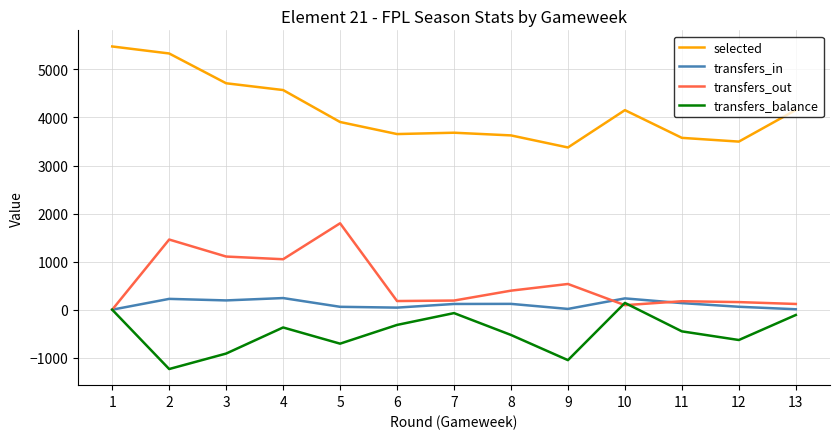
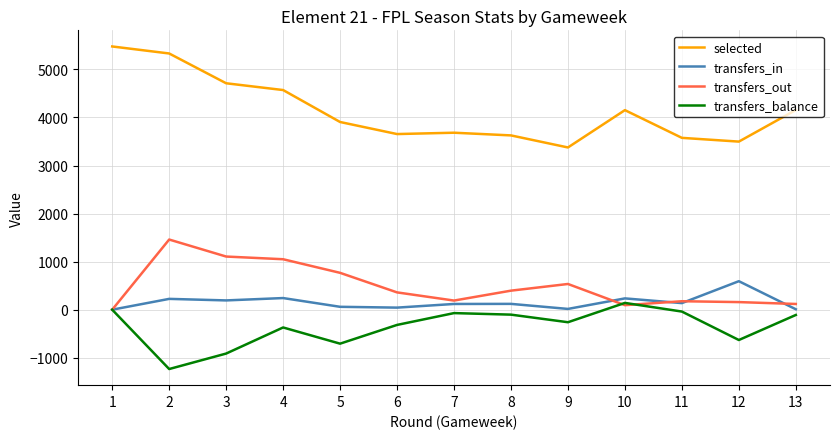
transfers_out, 5: 1800 -> 800
transfers_out, 6: 200 -> 400
transfers_balance, 8: -500 -> -100
transfers_balance, 9: -1100 -> -300
transfers_balance, 11: -500 -> 0
transfers_in, 12: 100 -> 600
